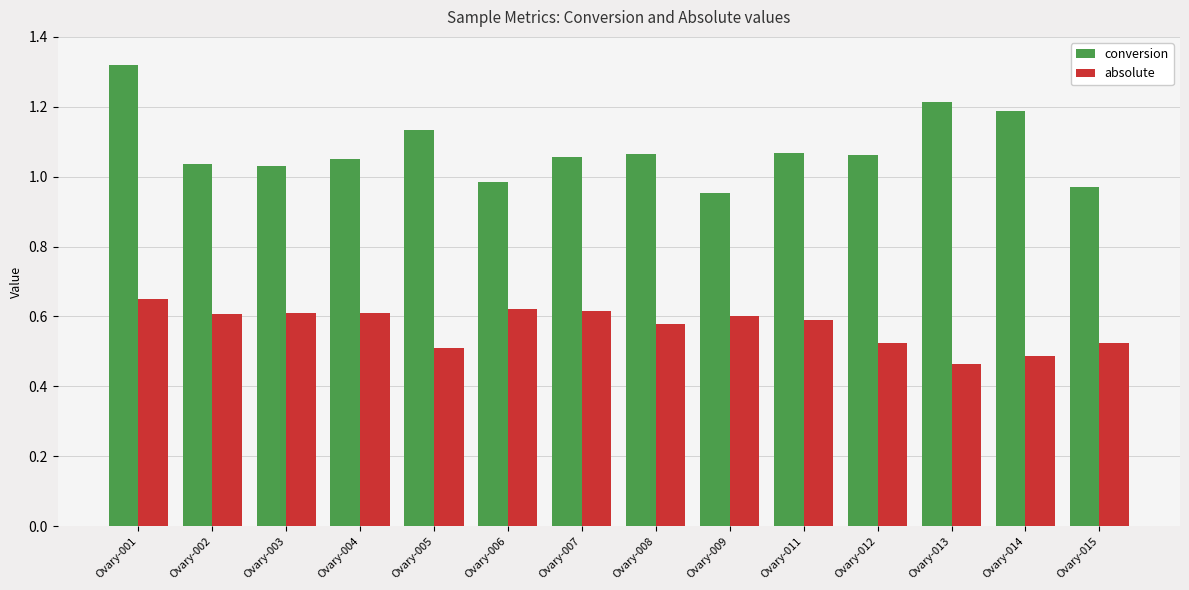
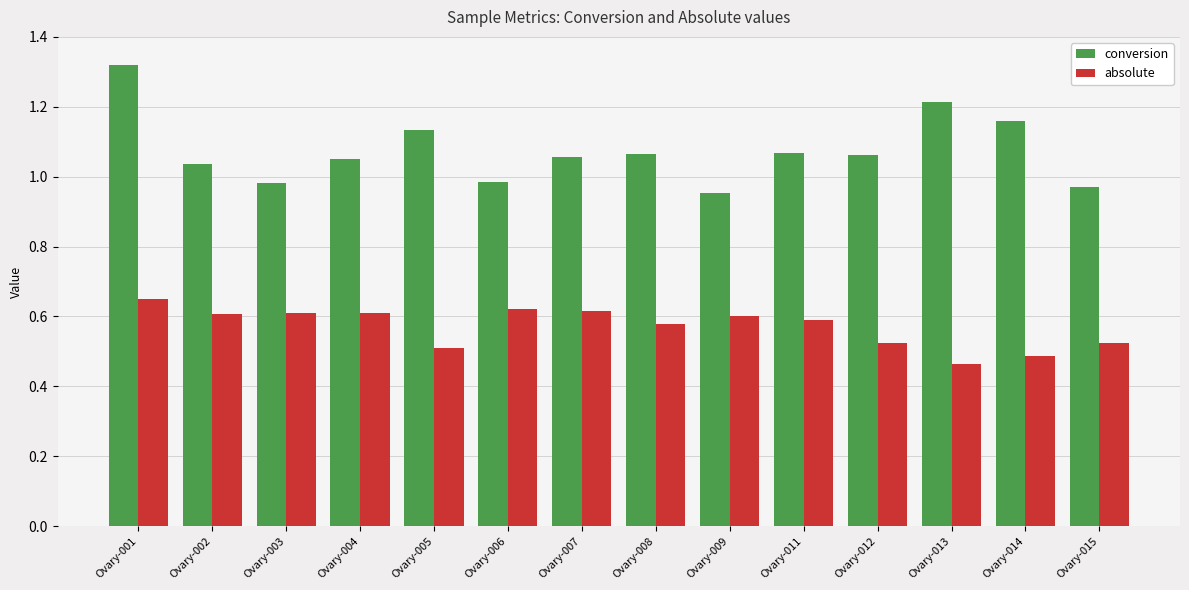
conversion, Ovary-003: 1.03 -> 0.98
conversion, Ovary-014: 1.19 -> 1.16
